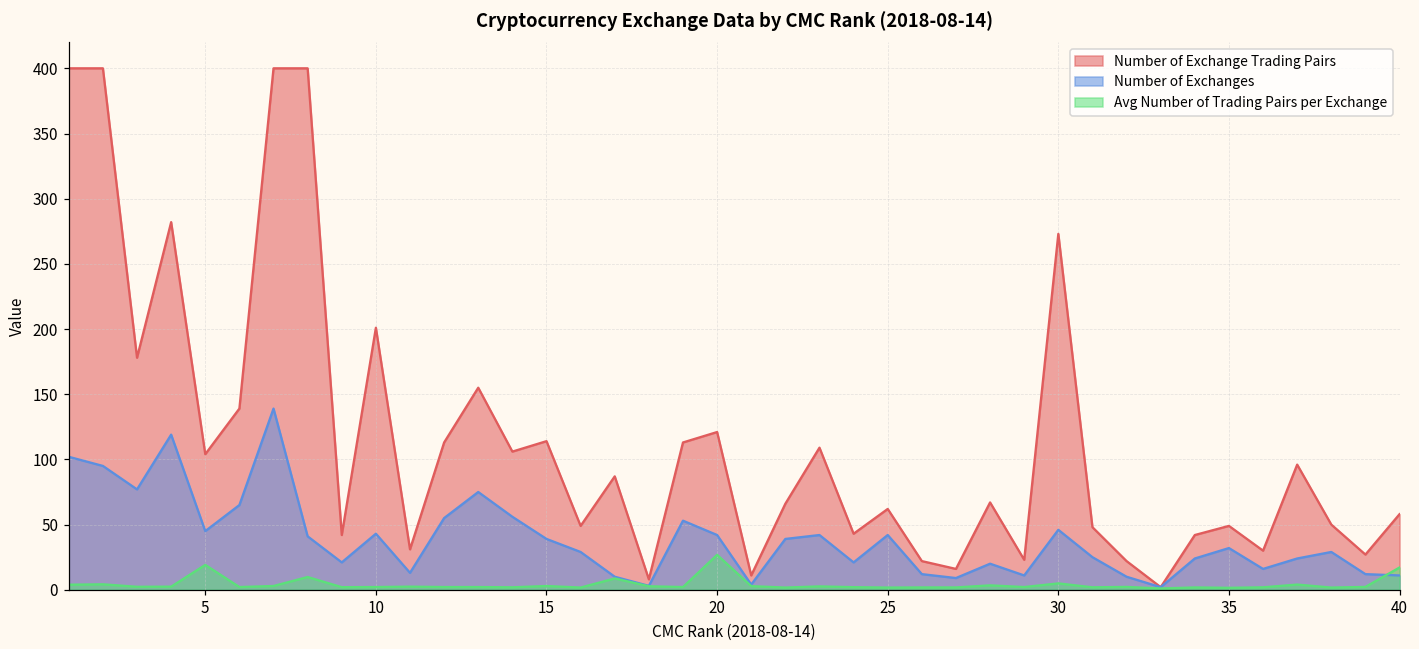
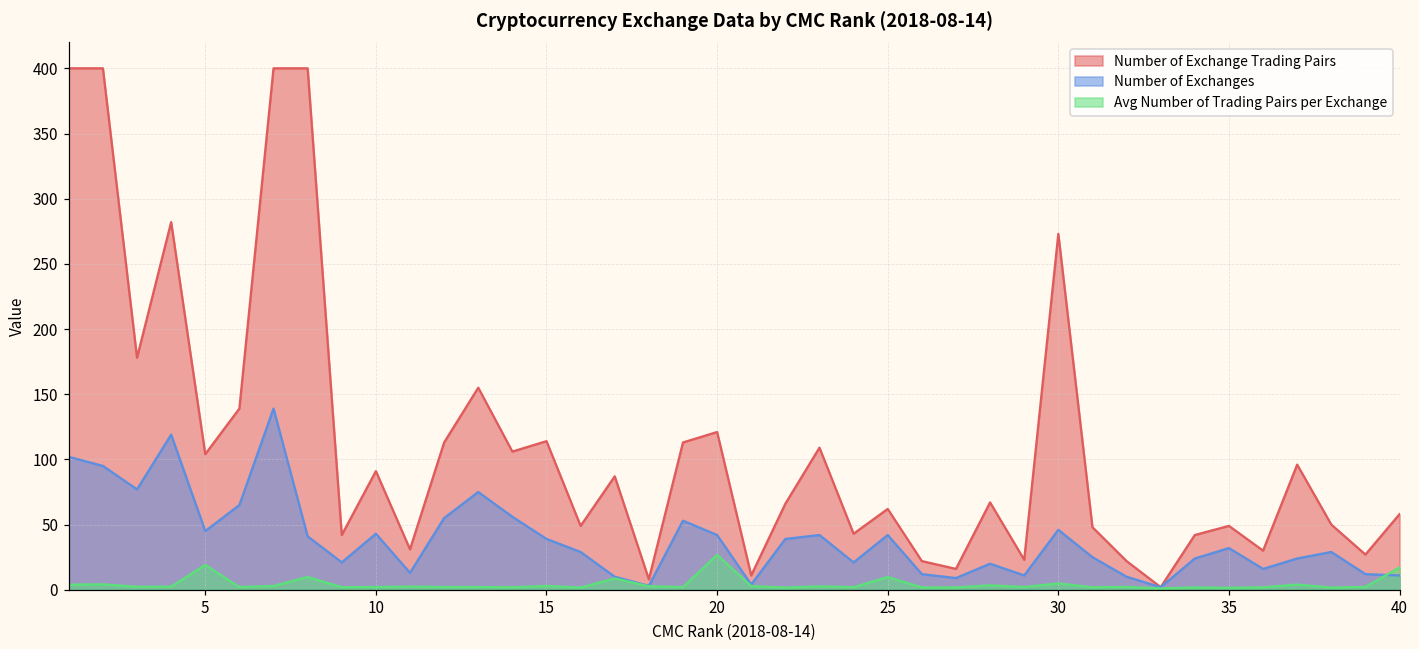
Number of Exchange Trading Pairs, 10: 201 -> 91
Avg Number of Trading Pairs per Exchange, 25: 2 -> 10
